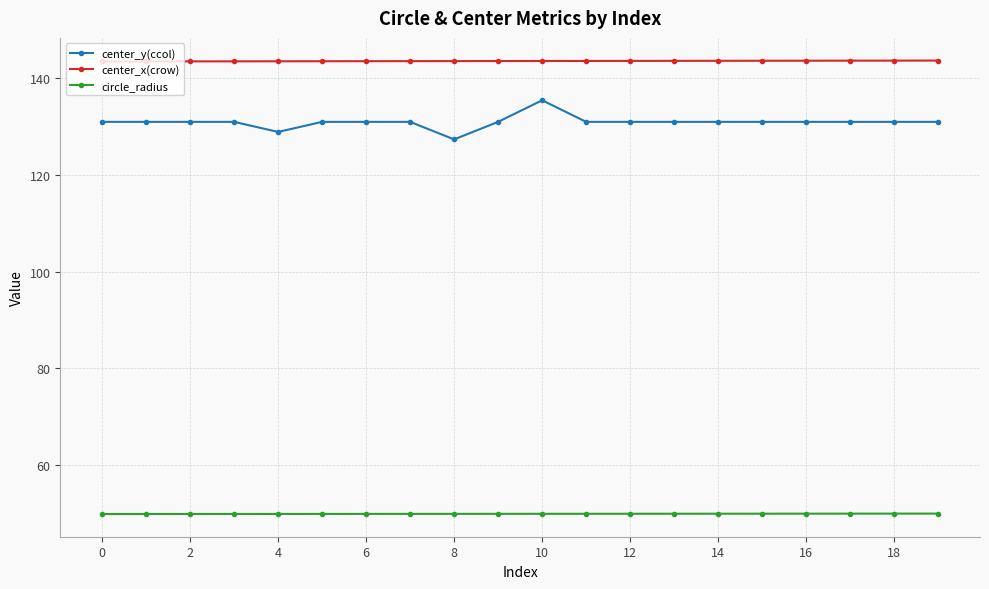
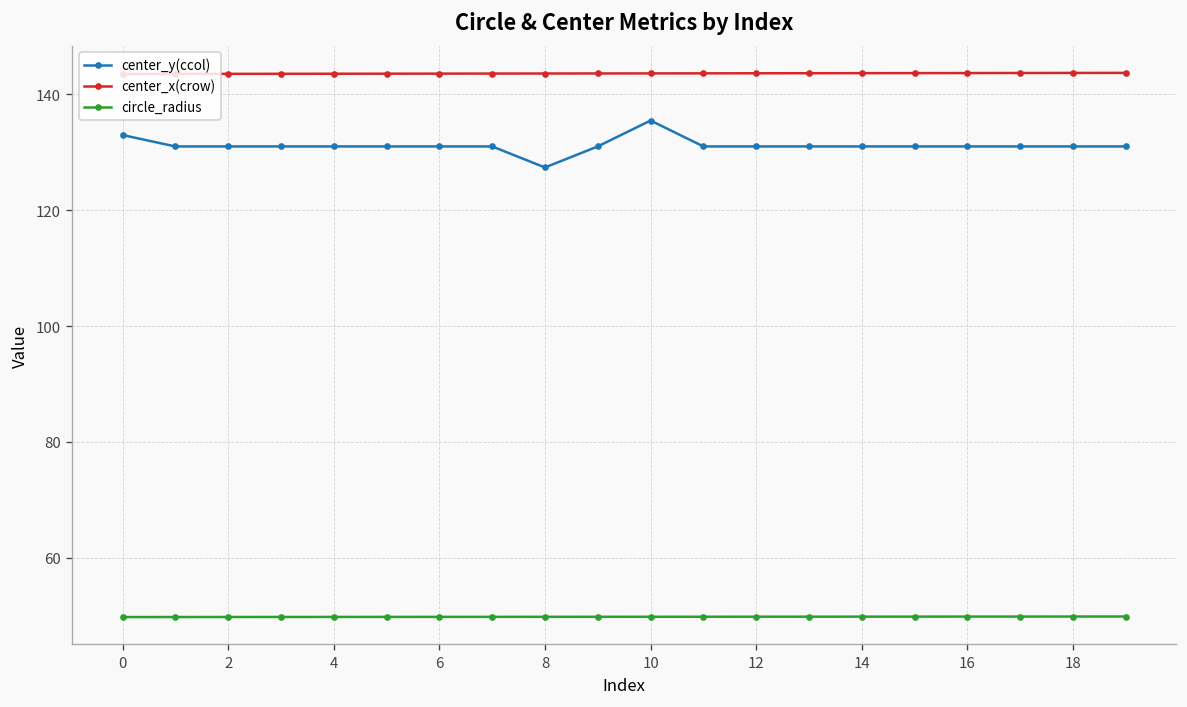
center_y(ccol), 0: 131 -> 133
center_y(ccol), 4: 129 -> 131
